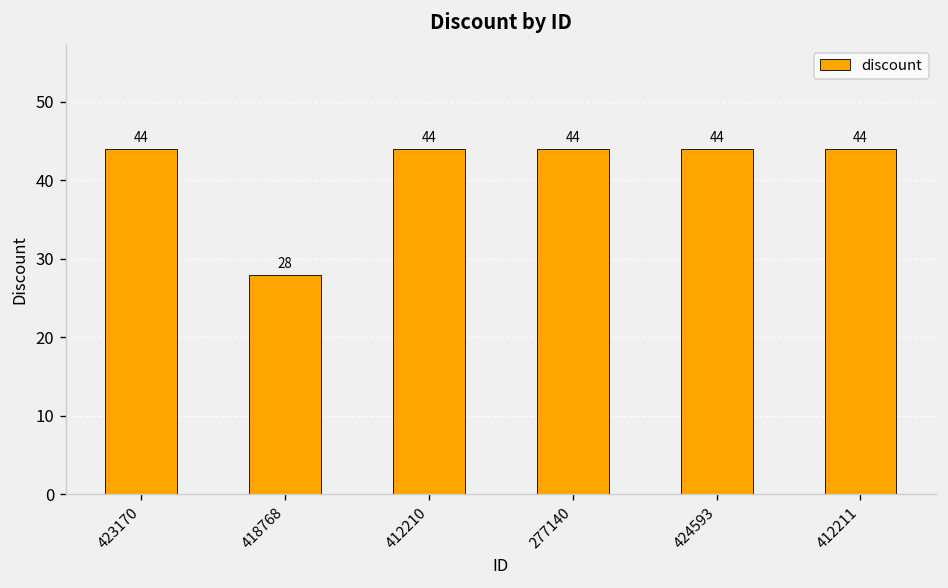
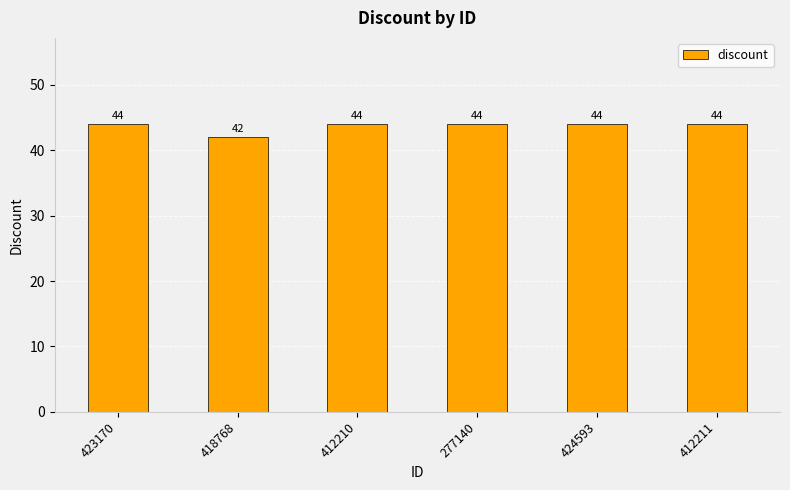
418768: 28 -> 42
